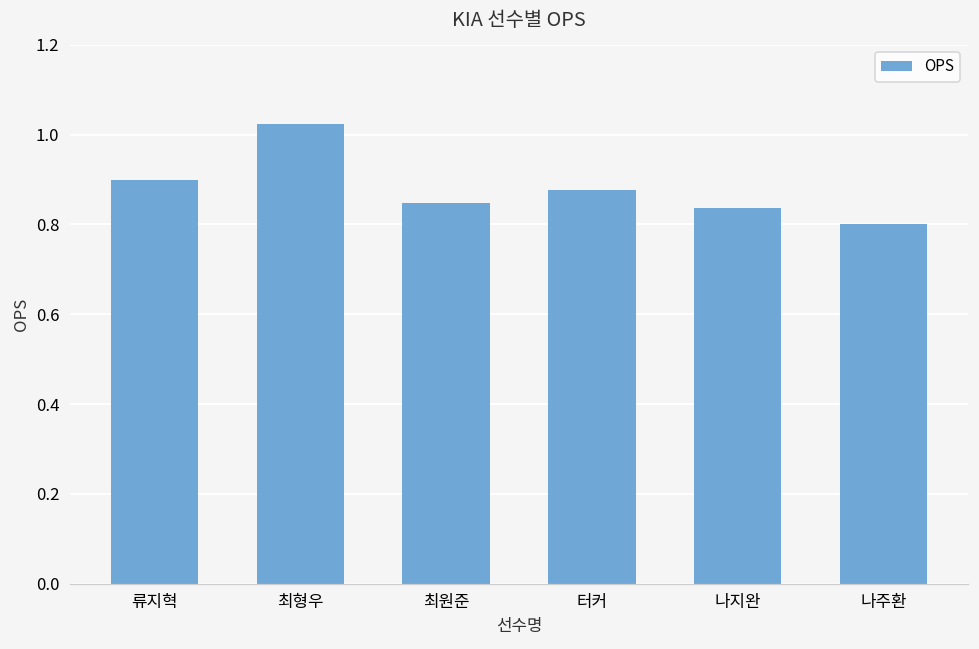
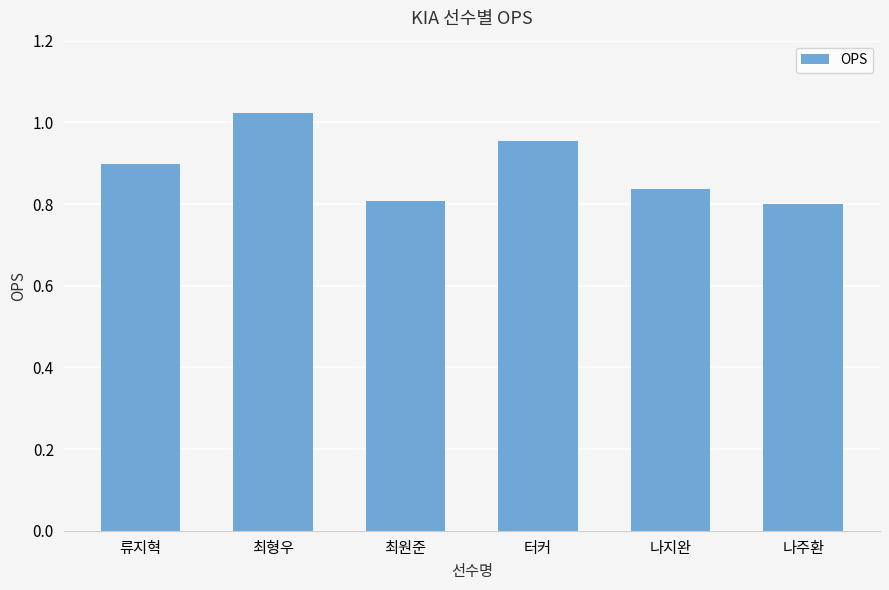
최원준: 0.85 -> 0.81
터커: 0.88 -> 0.96
